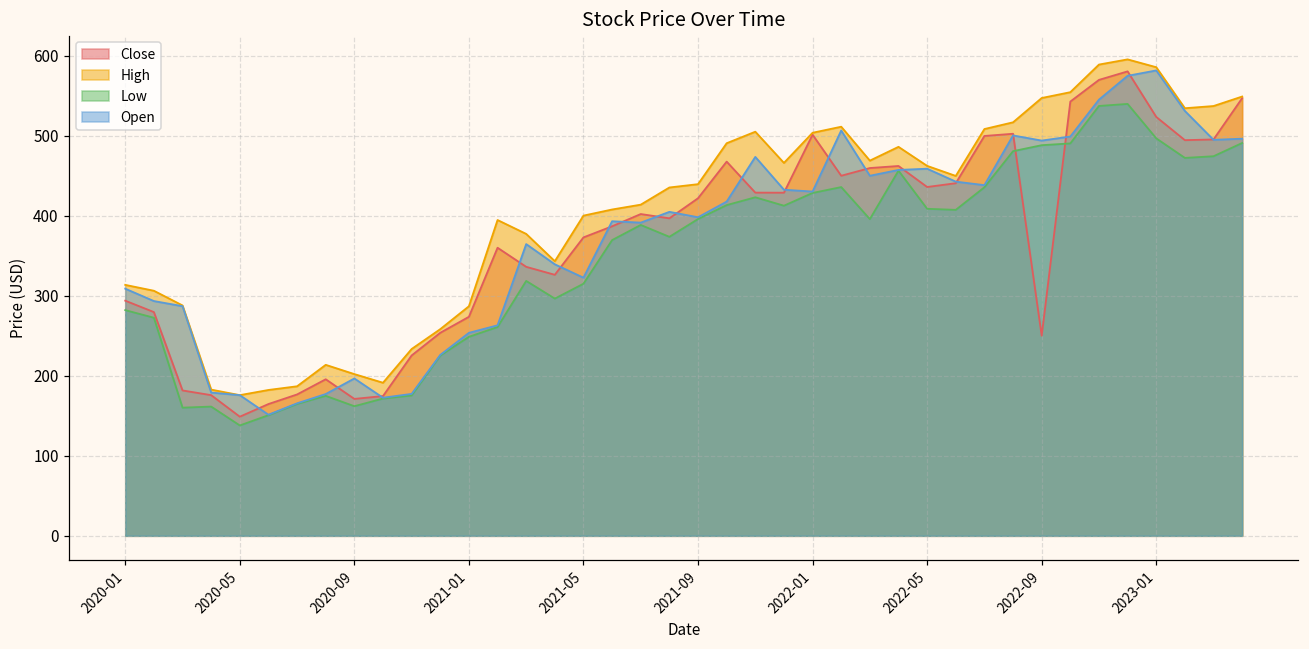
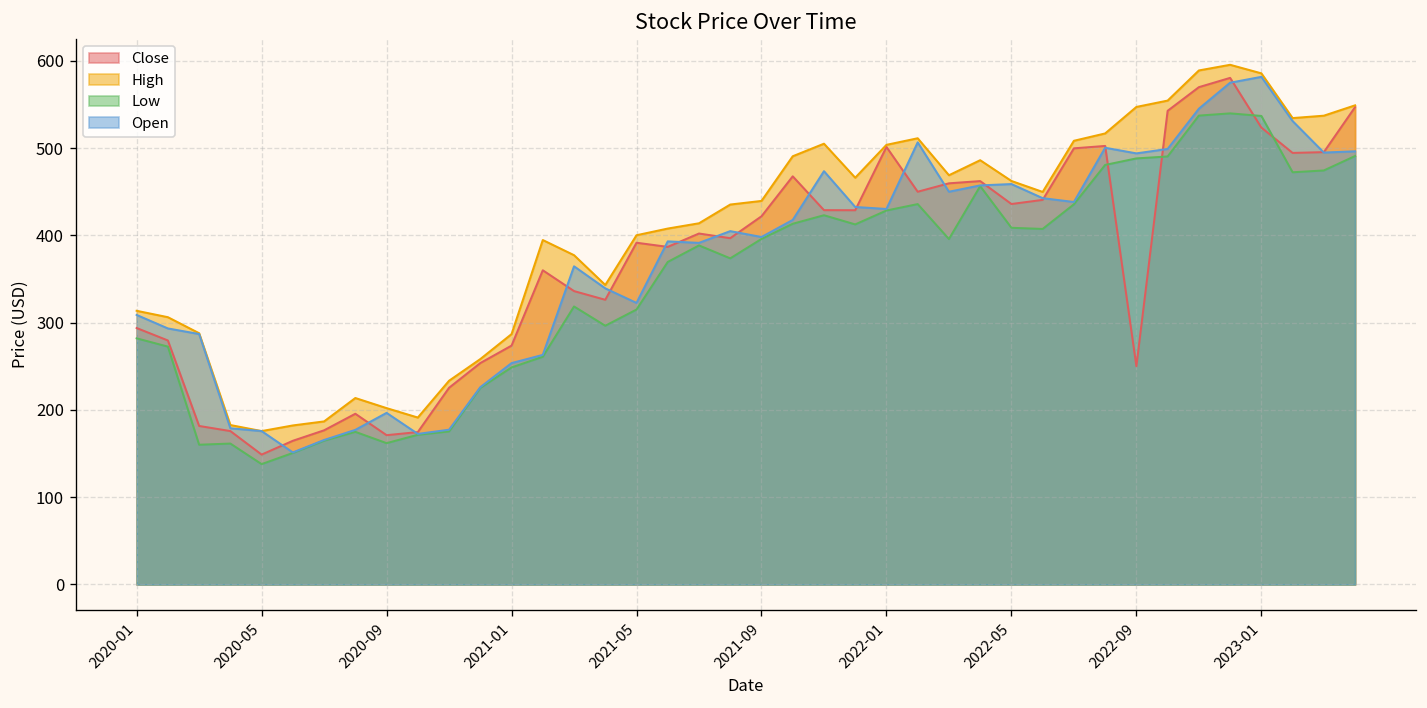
Close, 2021-05: 370 -> 390
Low, 2023-01: 500 -> 540
